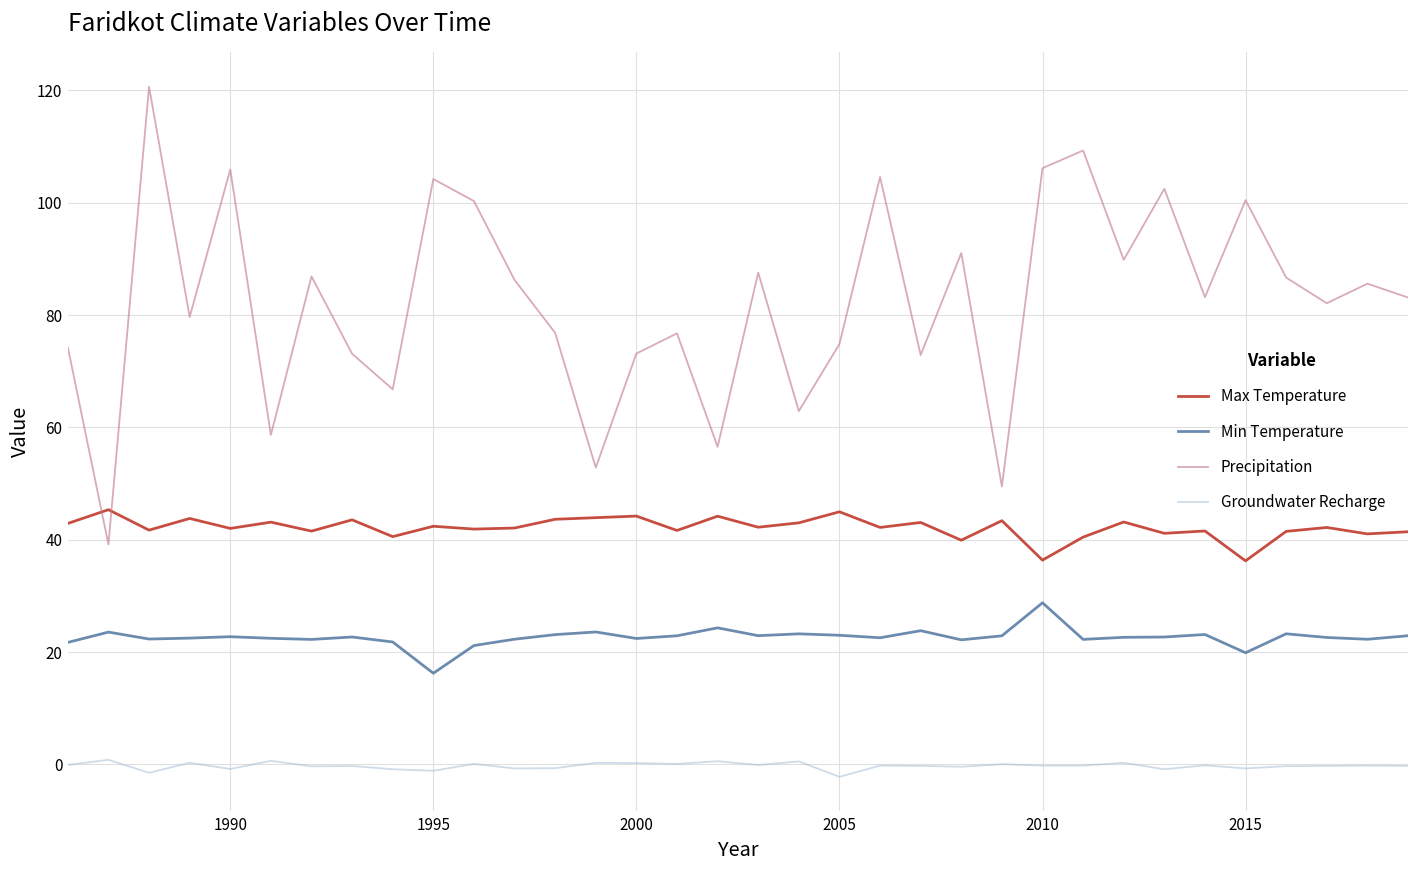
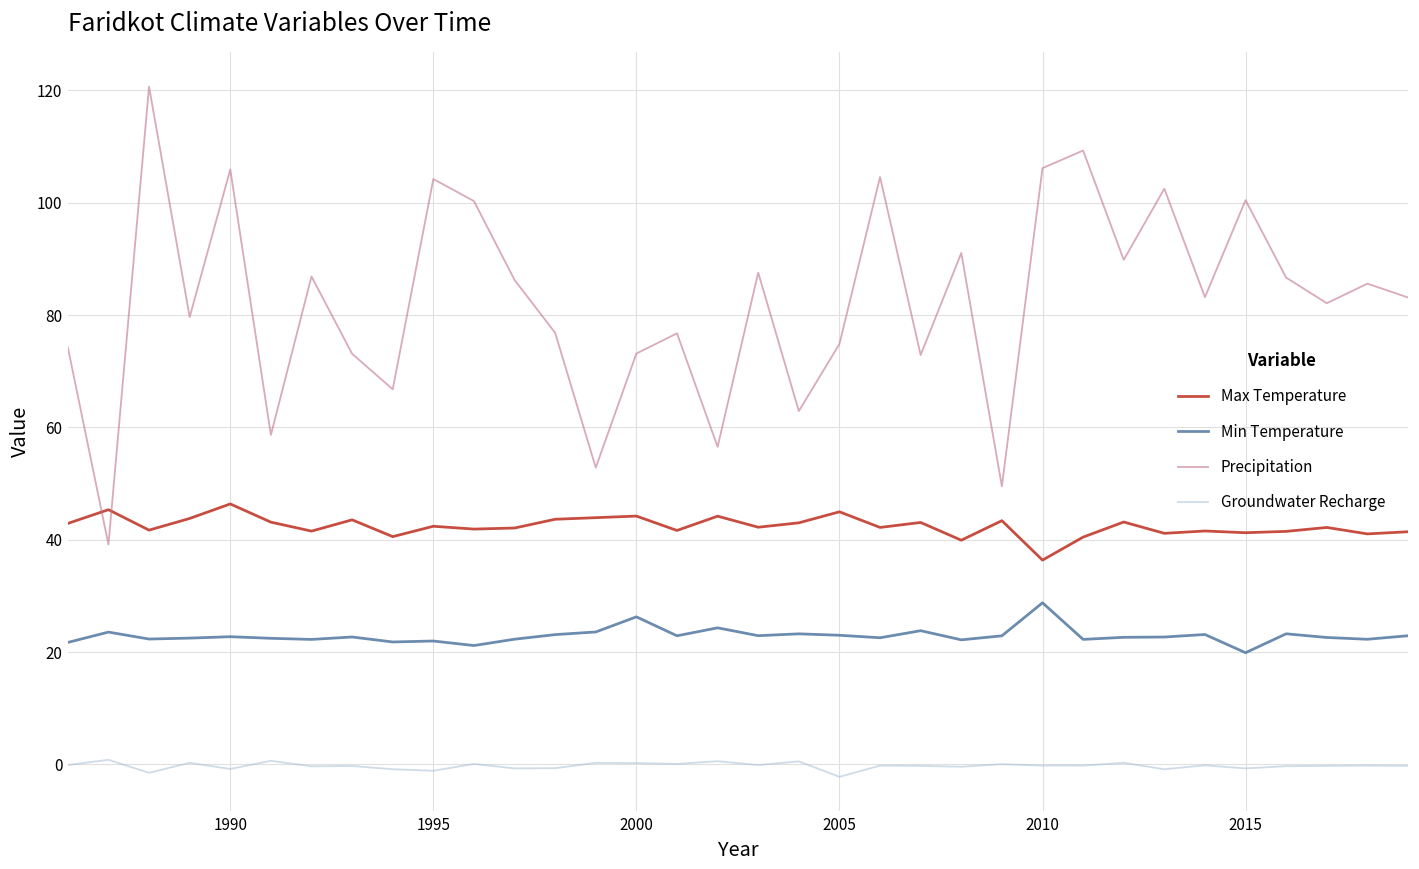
Max Temperature, 1990: 42 -> 46
Min Temperature, 1995: 16 -> 22
Min Temperature, 2000: 22 -> 26
Max Temperature, 2015: 36 -> 41
